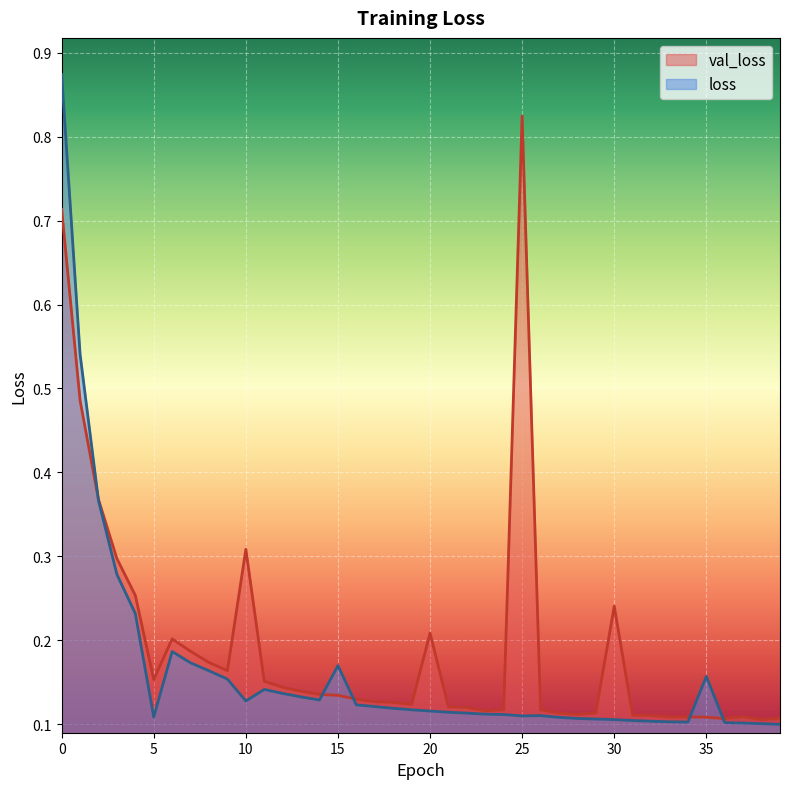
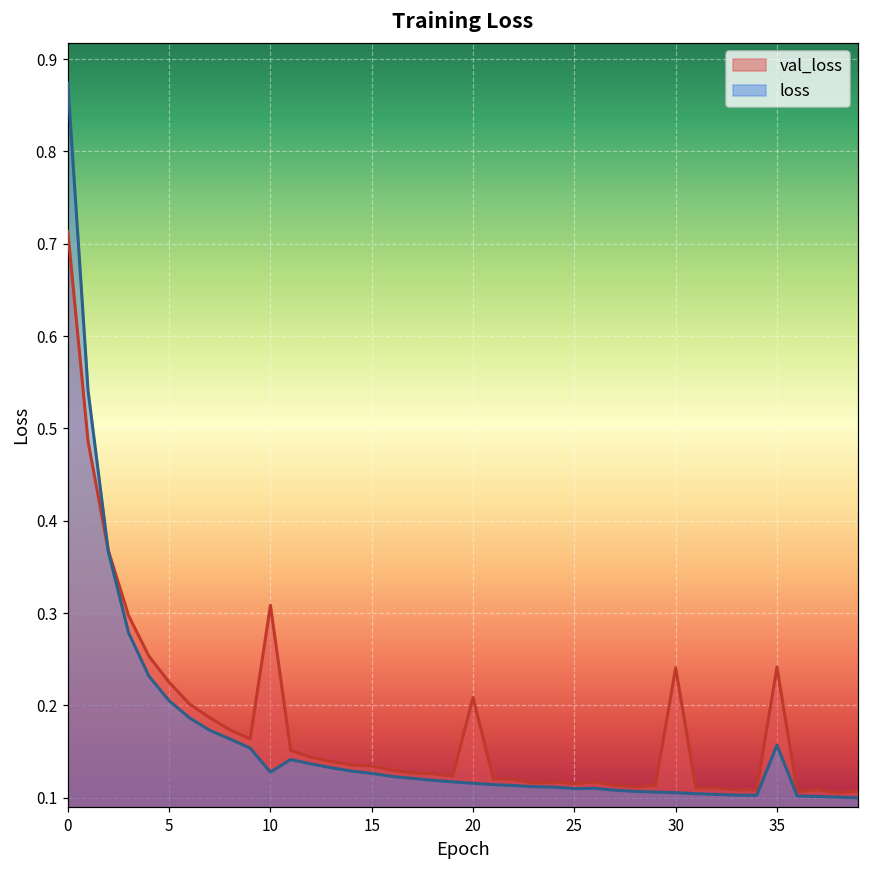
val_loss, 5: 0.15 -> 0.23
loss, 5: 0.11 -> 0.21
loss, 15: 0.17 -> 0.13
val_loss, 25: 0.82 -> 0.12
val_loss, 35: 0.11 -> 0.24
